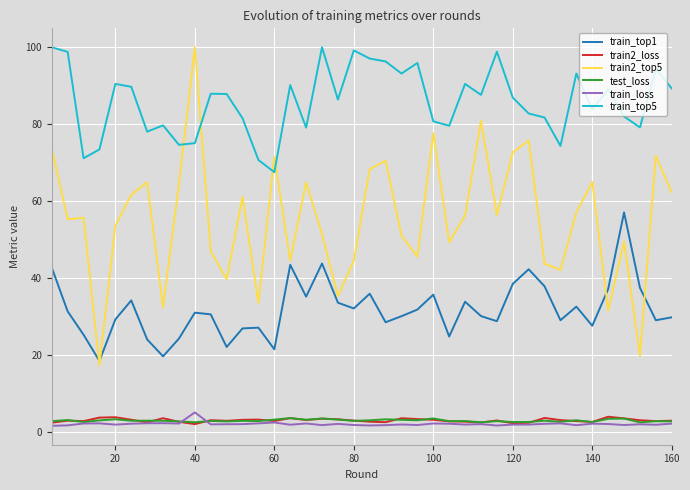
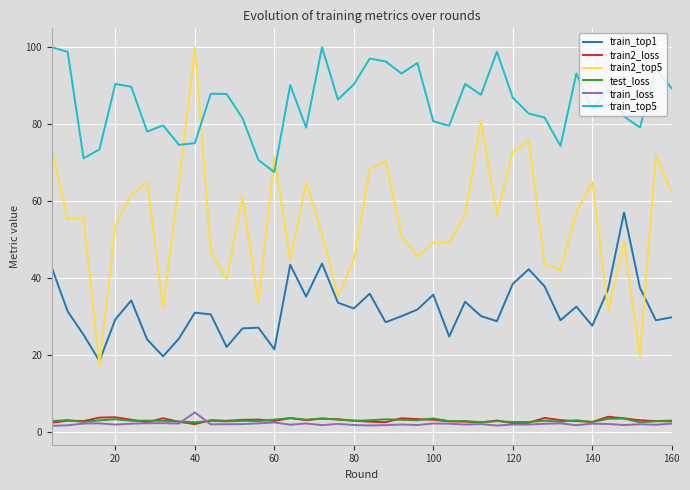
train_top5, 80: 99 -> 90
train2_top5, 100: 78 -> 49
